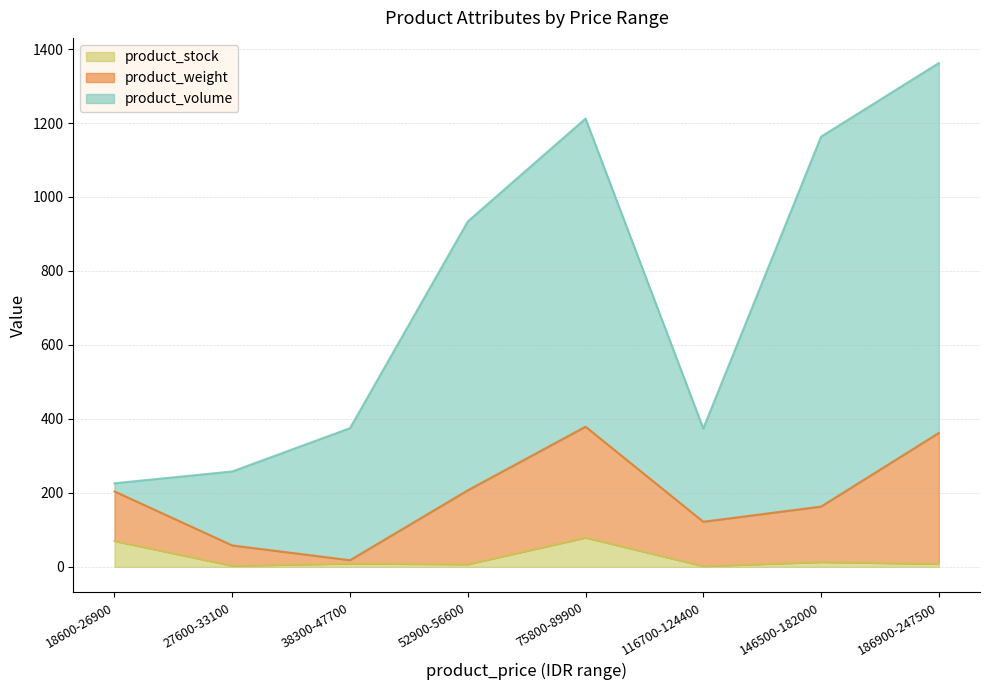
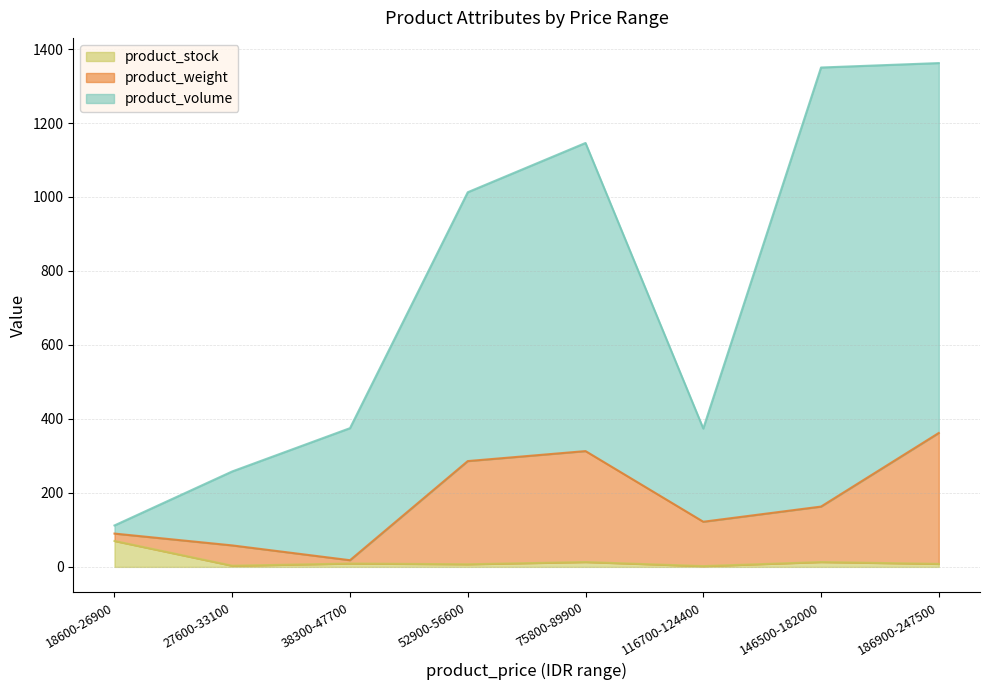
product_weight, 18600-26900: 130 -> 20
product_weight, 52900-56600: 200 -> 280
product_stock, 75800-89900: 80 -> 10
product_volume, 146500-182000: 1000 -> 1190
